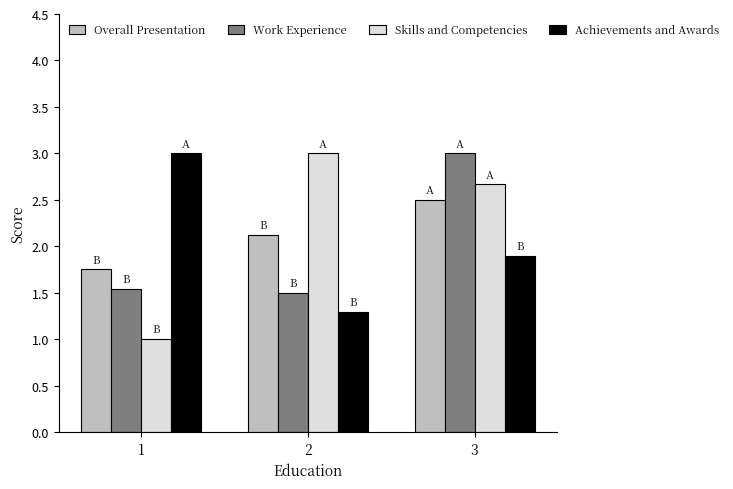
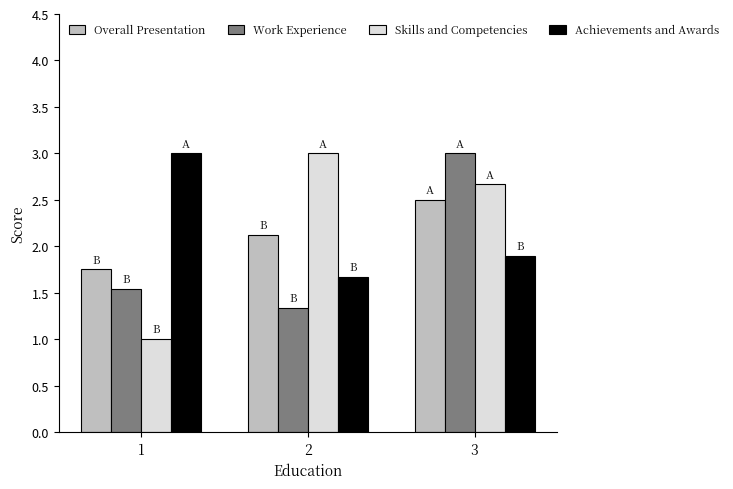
Work Experience, 2: 1.5 -> 1.3
Achievements and Awards, 2: 1.3 -> 1.7
